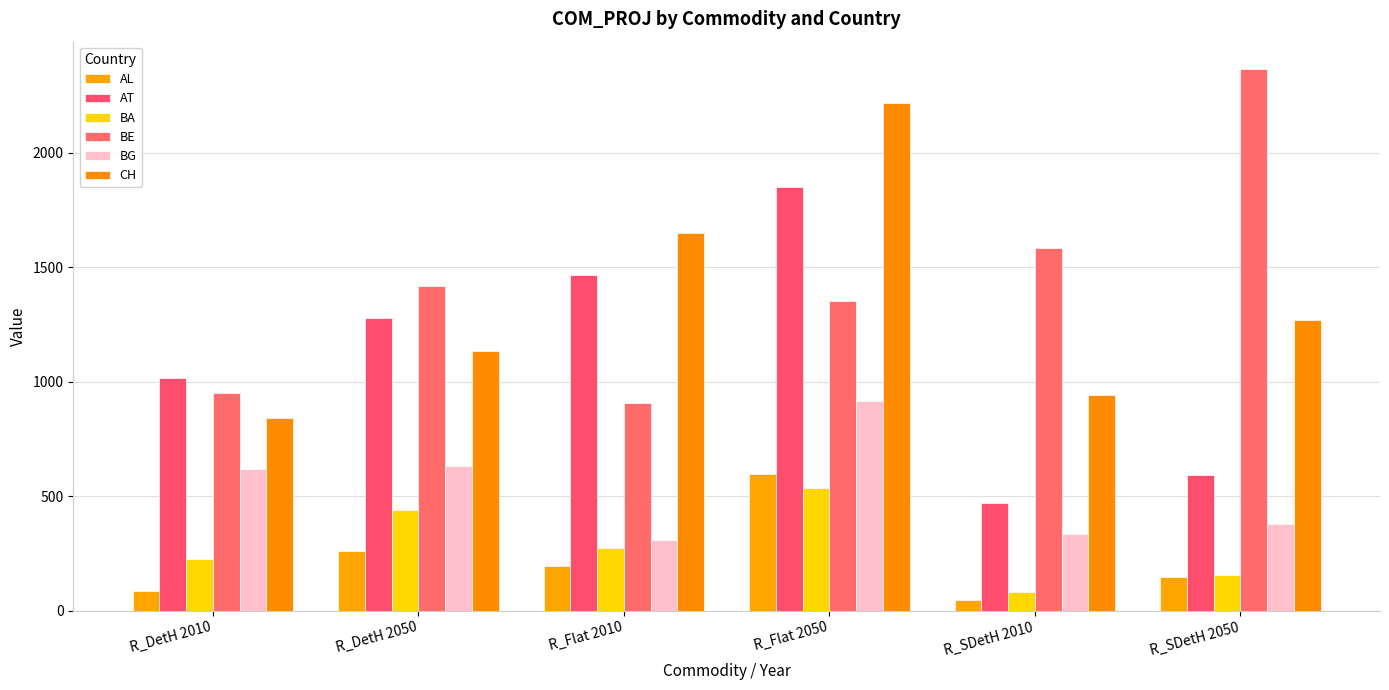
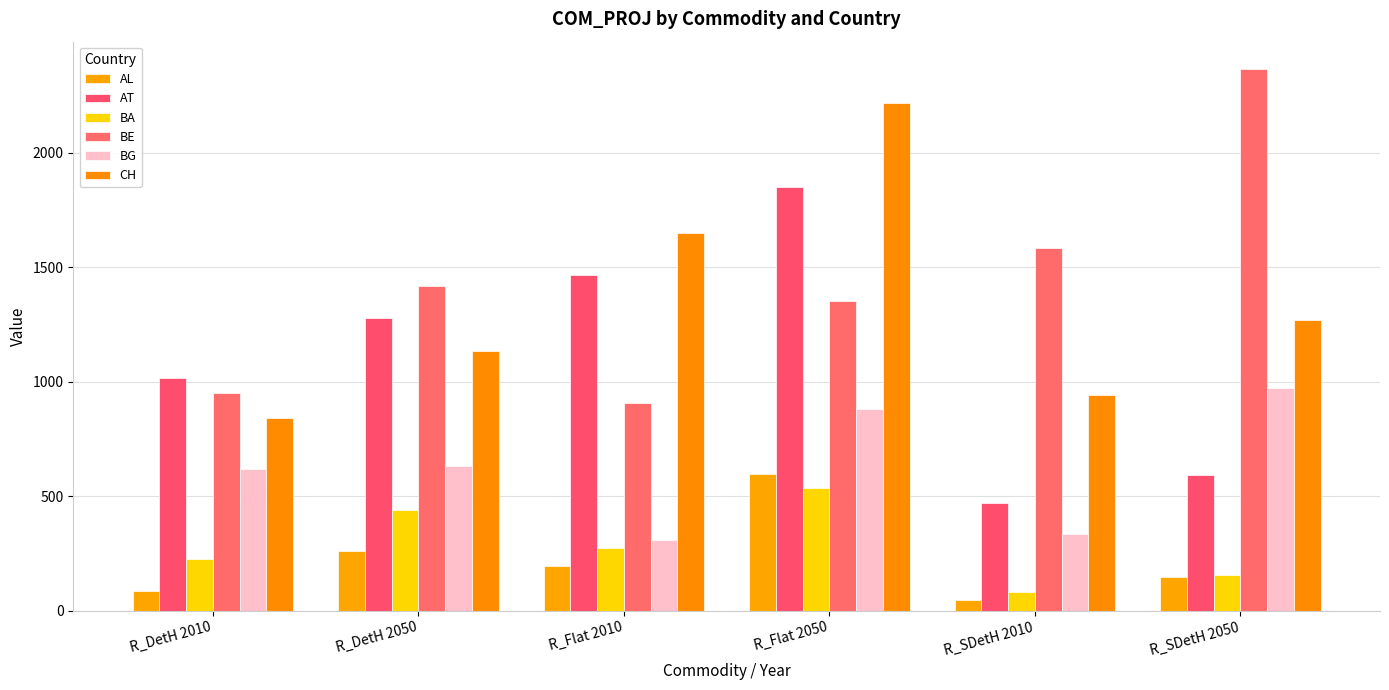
BG, R_Flat 2050: 910 -> 880
BG, R_SDetH 2050: 380 -> 970
